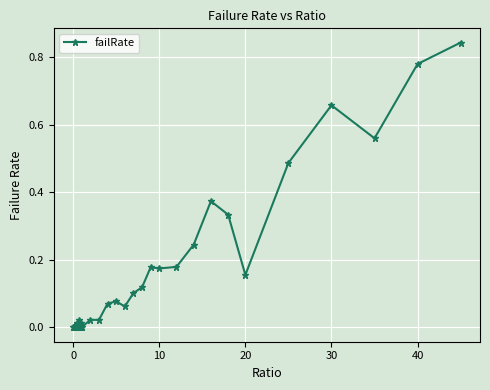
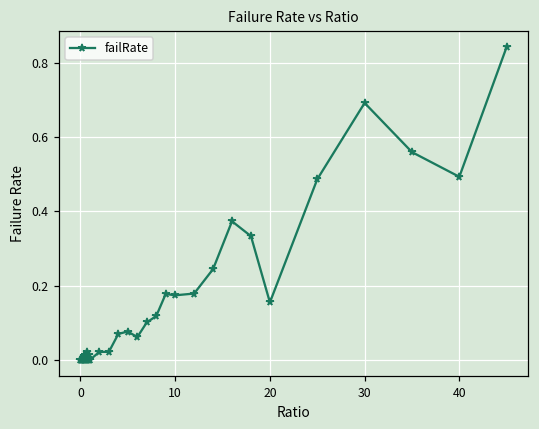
30: 0.66 -> 0.69
40: 0.78 -> 0.49
